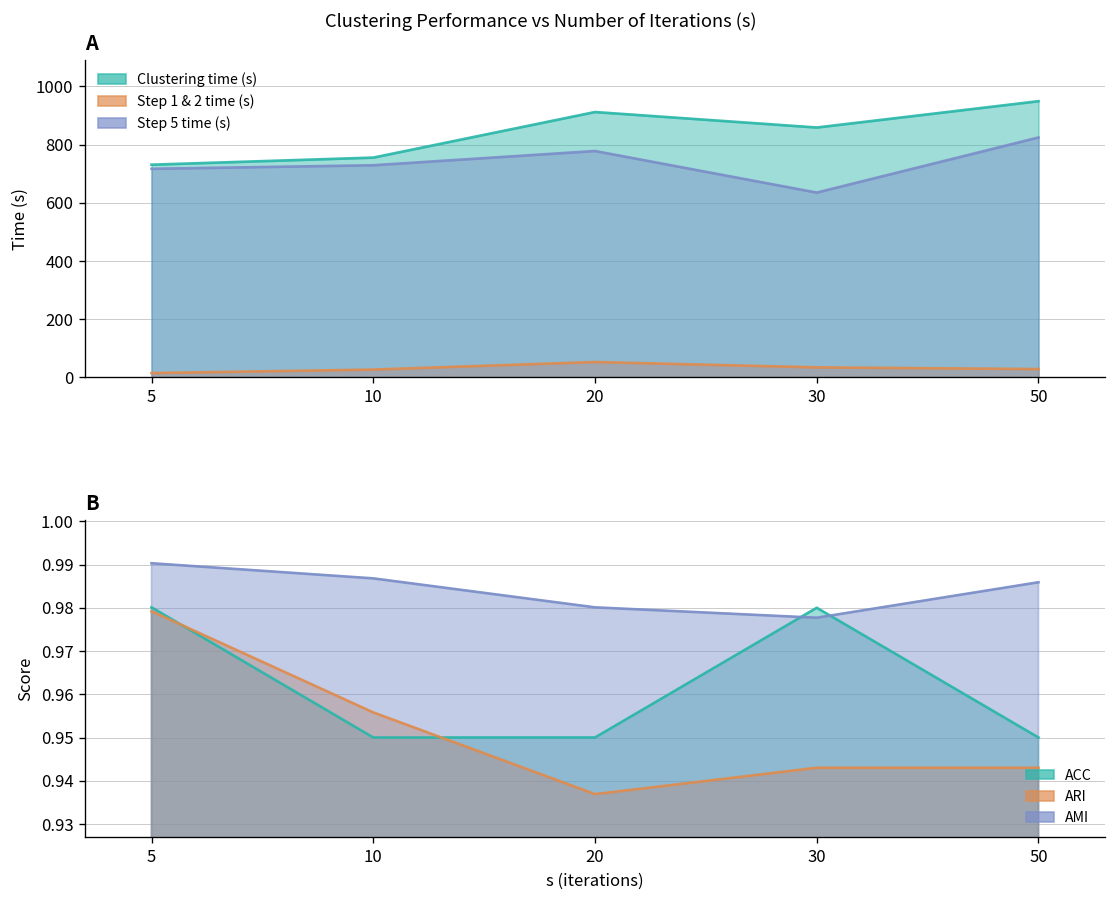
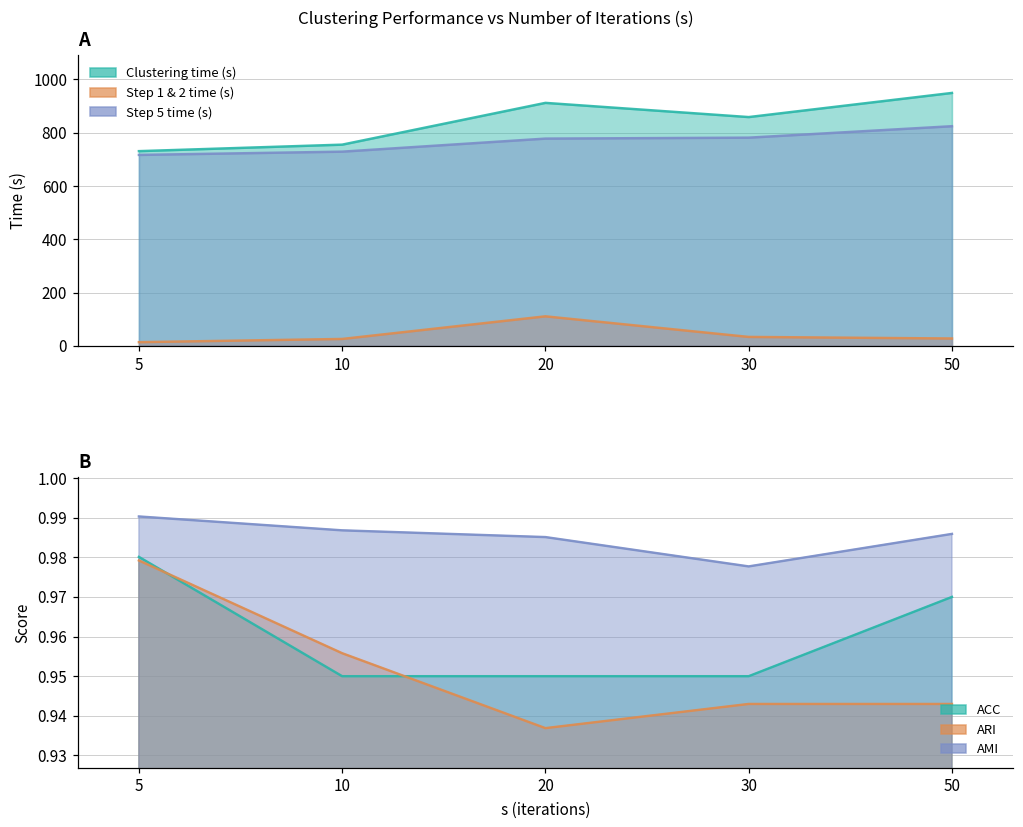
A, Step 1 & 2 time (s), 20: 50 -> 110
A, Step 5 time (s), 30: 640 -> 780
B, AMI, 20: 0.980 -> 0.985
B, ACC, 30: 0.98 -> 0.95
B, ACC, 50: 0.95 -> 0.97
